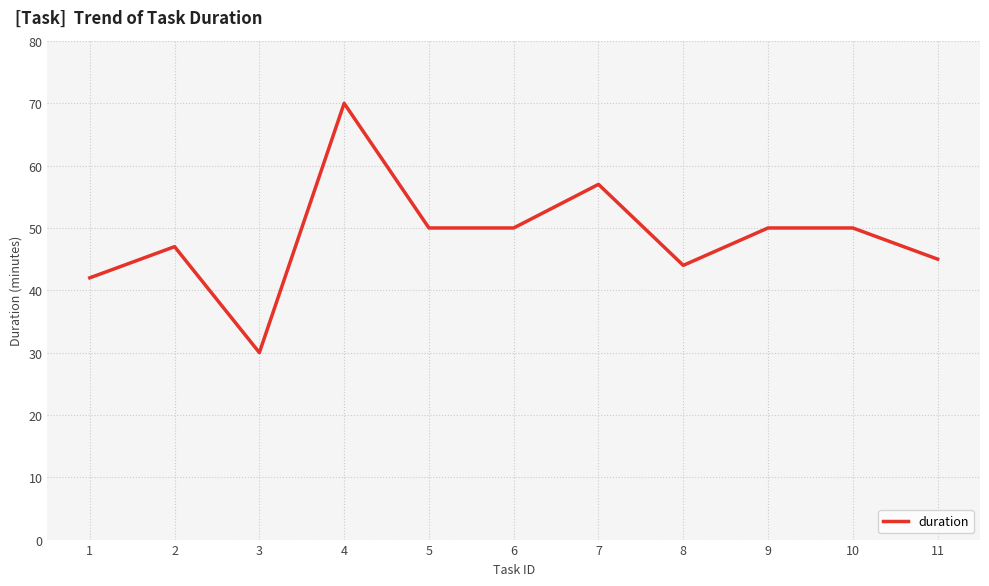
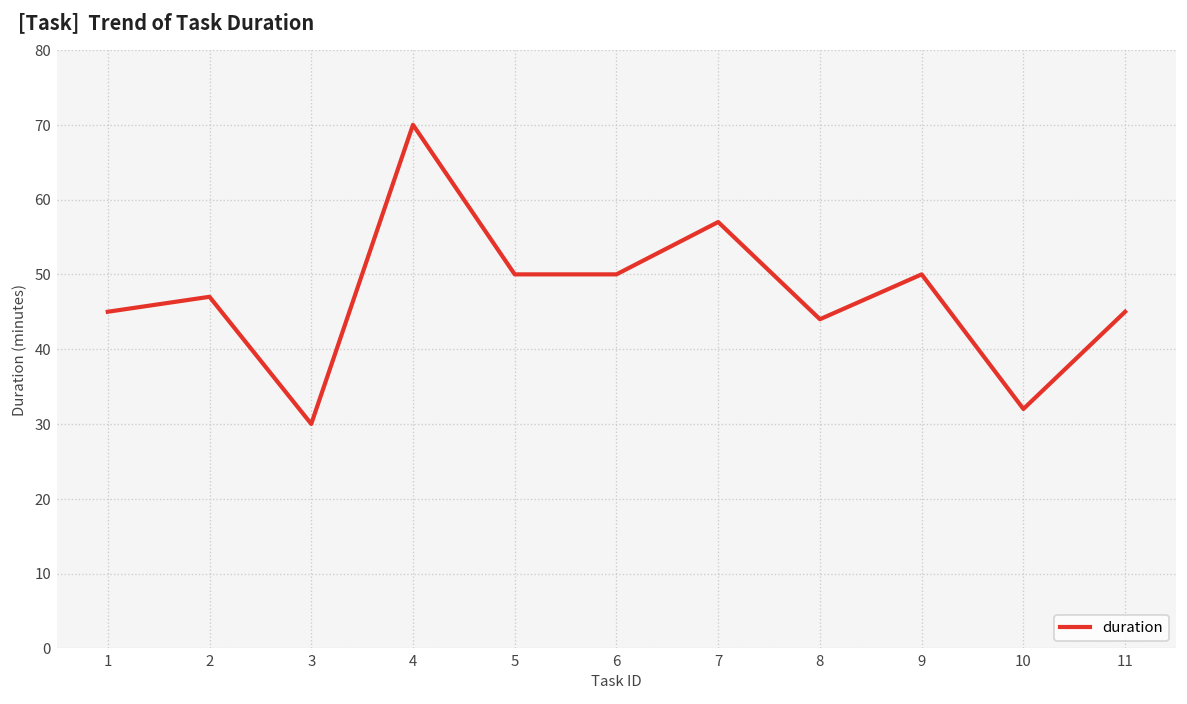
1: 42 -> 45
10: 50 -> 32
